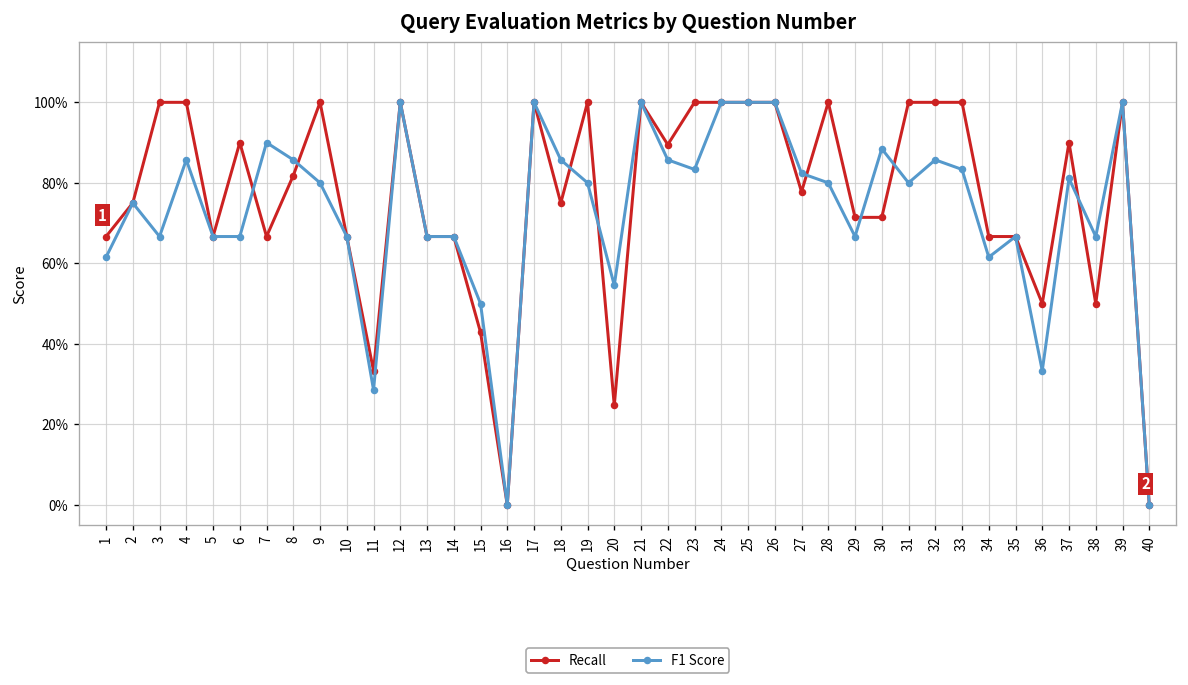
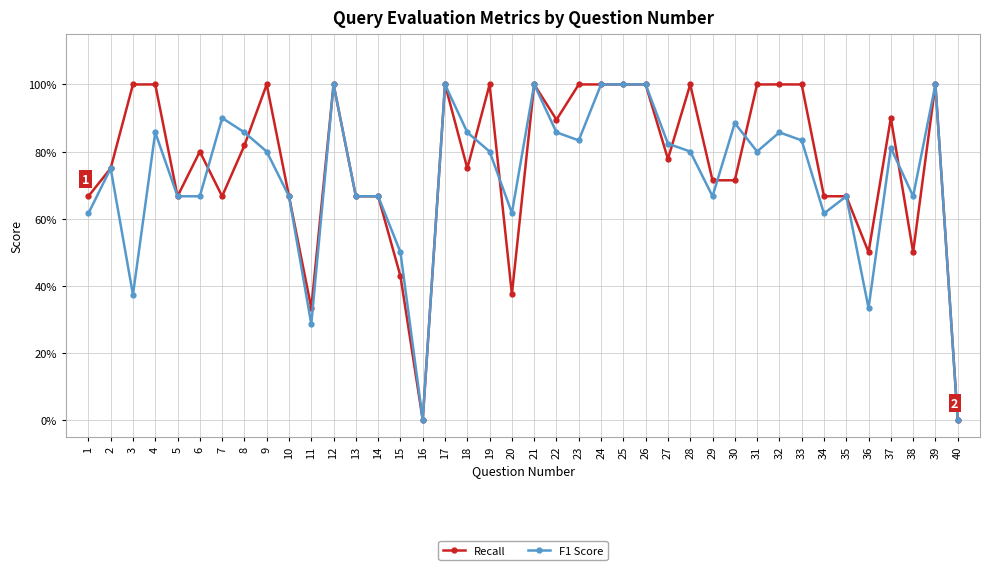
F1 Score, 3: 67% -> 37%
Recall, 6: 90% -> 80%
Recall, 20: 25% -> 38%
F1 Score, 20: 55% -> 62%
